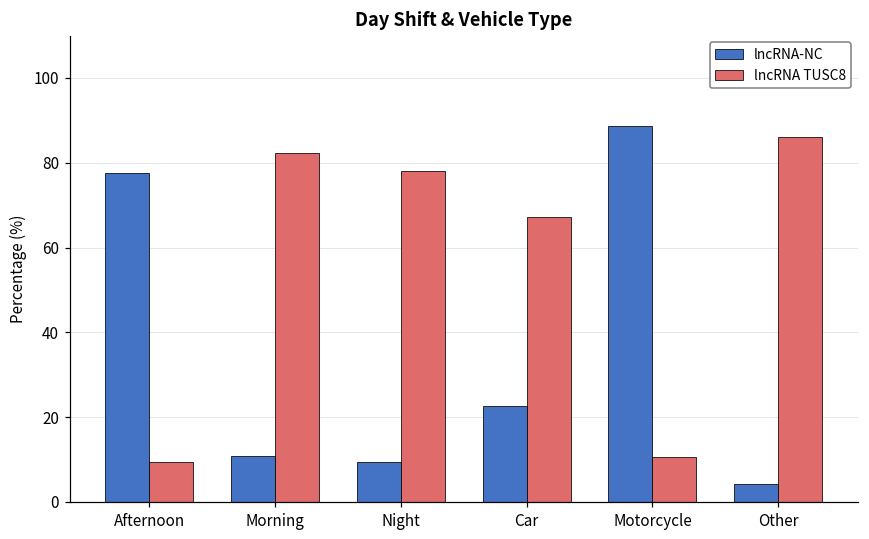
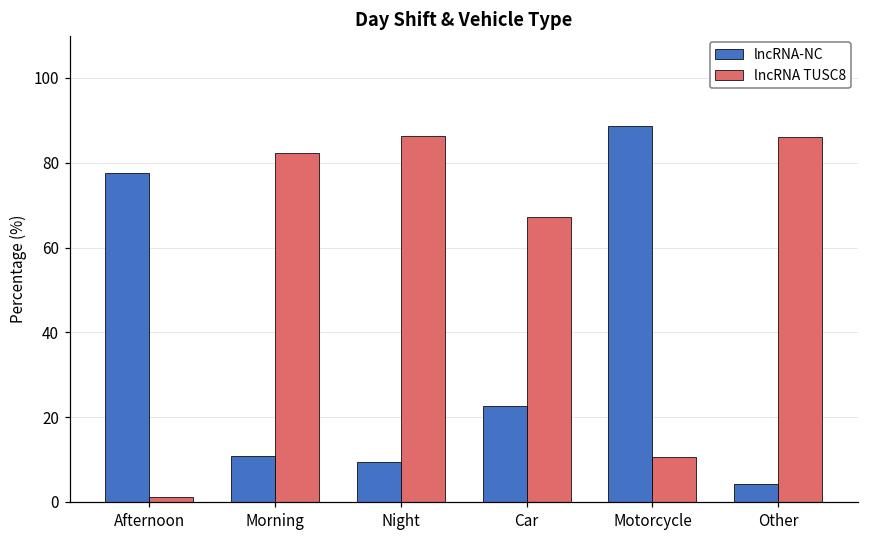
lncRNA TUSC8, Afternoon: 9 -> 1
lncRNA TUSC8, Night: 78 -> 86
